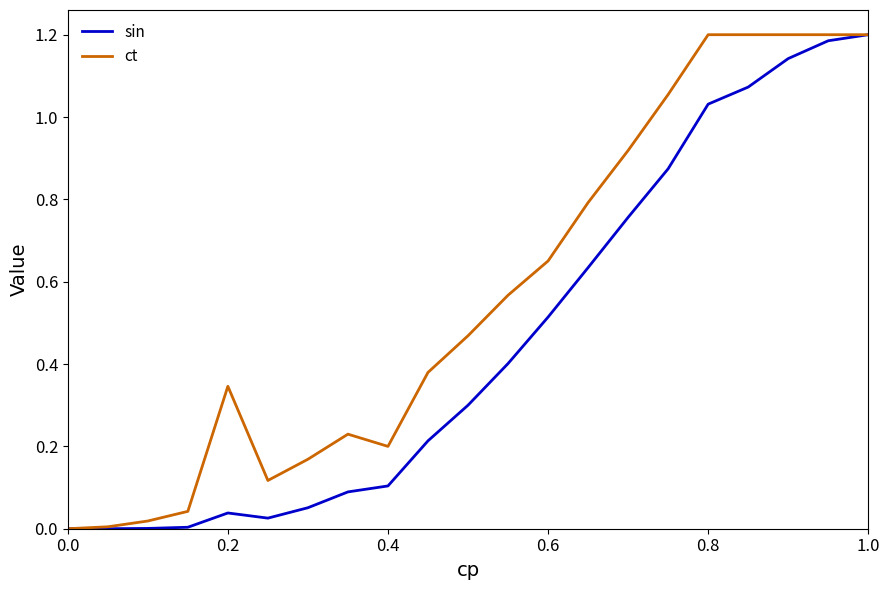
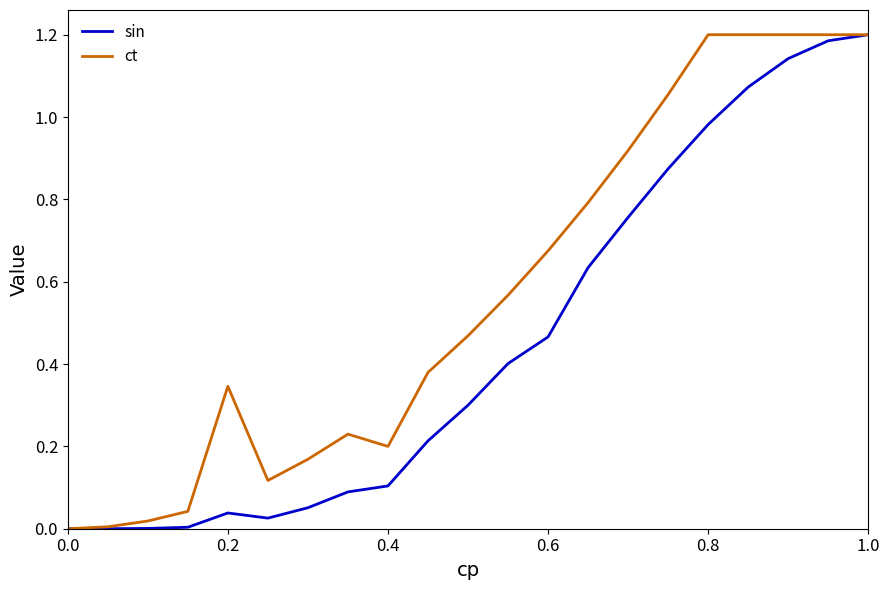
sin, 0.6: 0.51 -> 0.47
ct, 0.6: 0.65 -> 0.67
sin, 0.8: 1.03 -> 0.98
